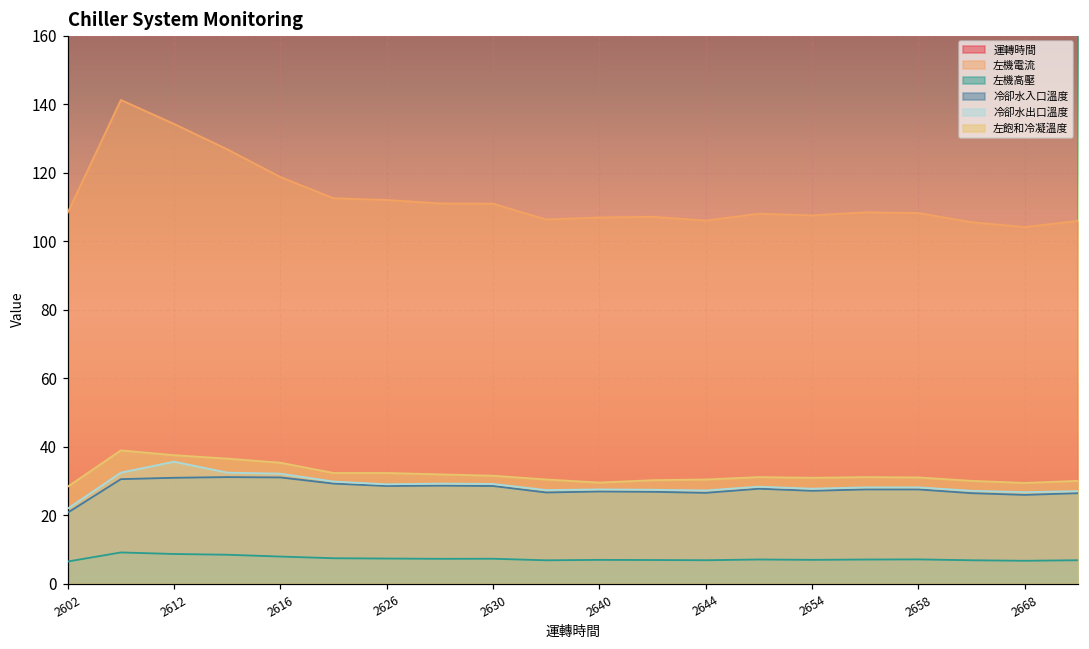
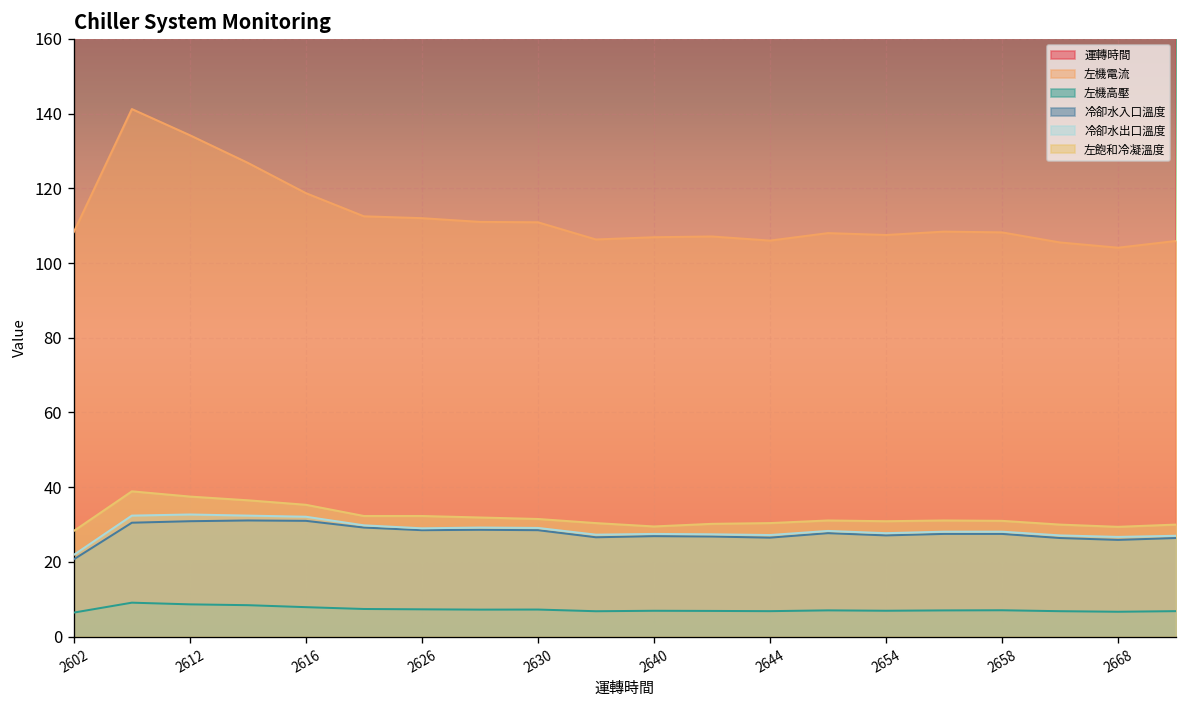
冷卻水出口溫度, 2612: 36 -> 33
